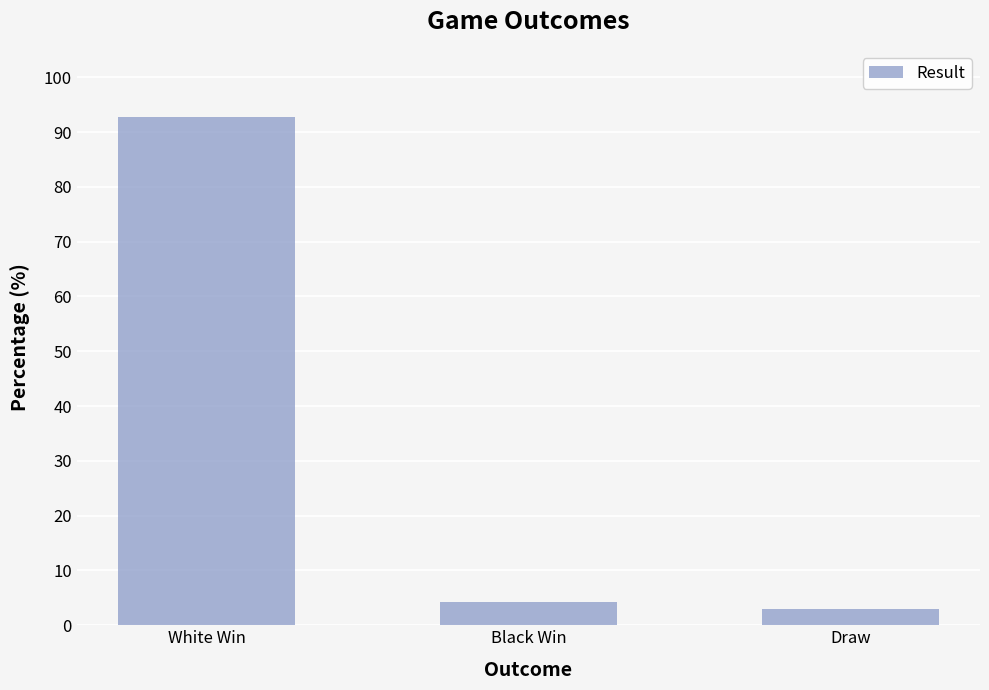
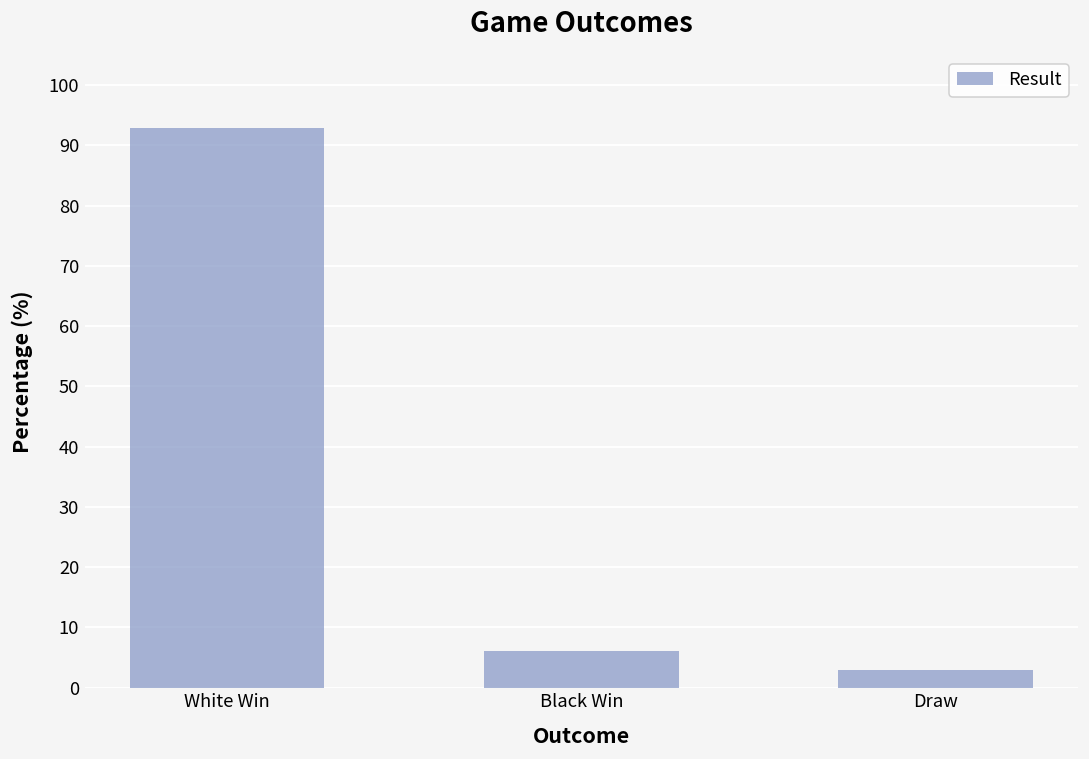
Black Win: 4 -> 6
